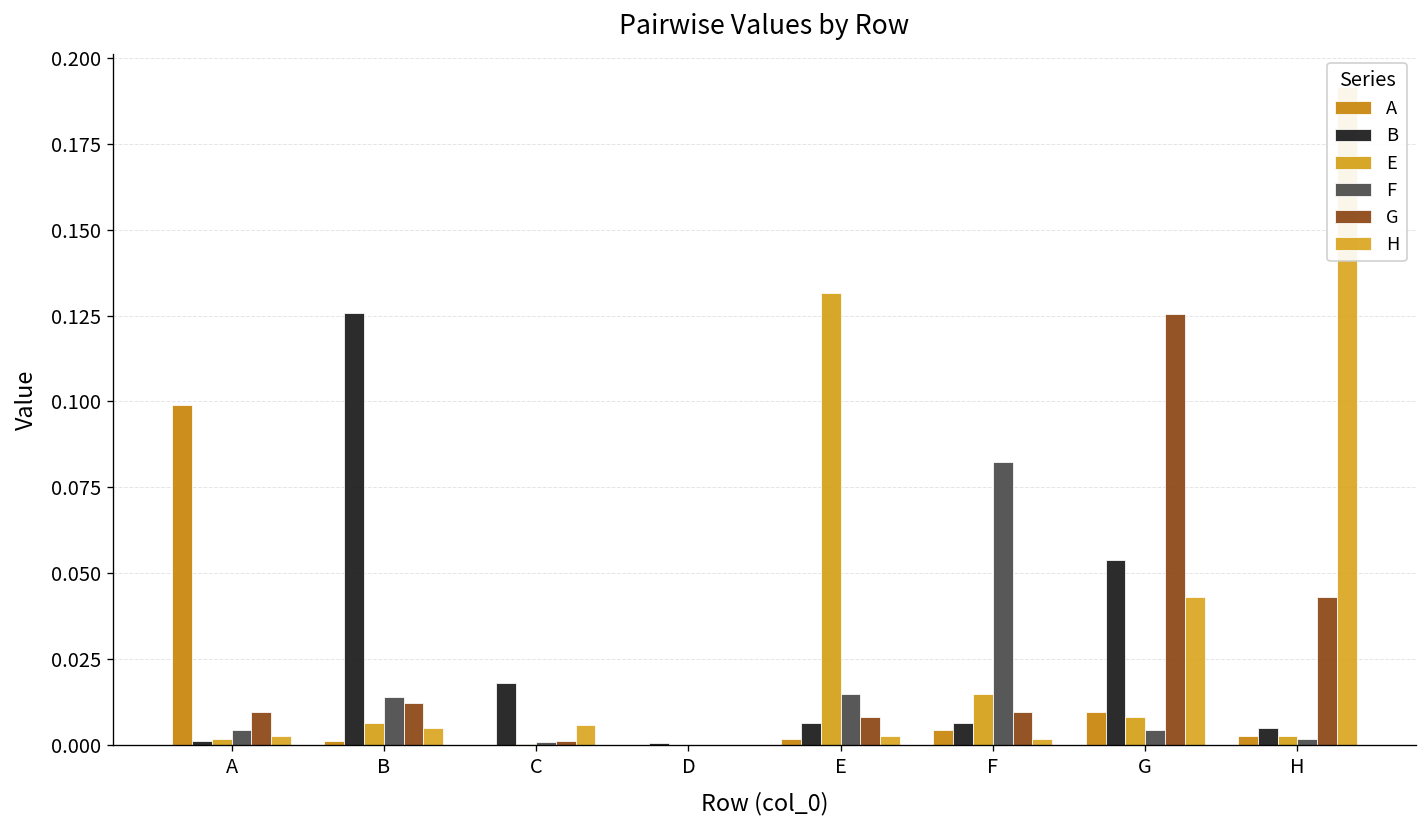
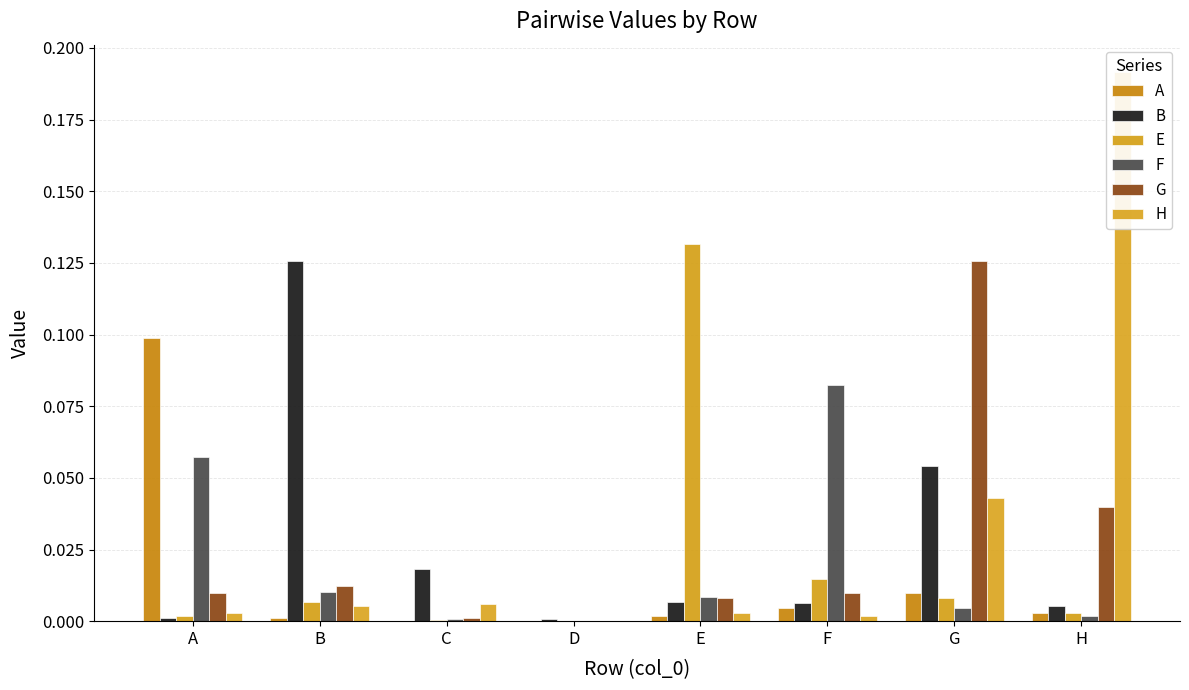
F, A: 0.004 -> 0.057
F, B: 0.014 -> 0.010
F, E: 0.015 -> 0.008
G, H: 0.043 -> 0.040
